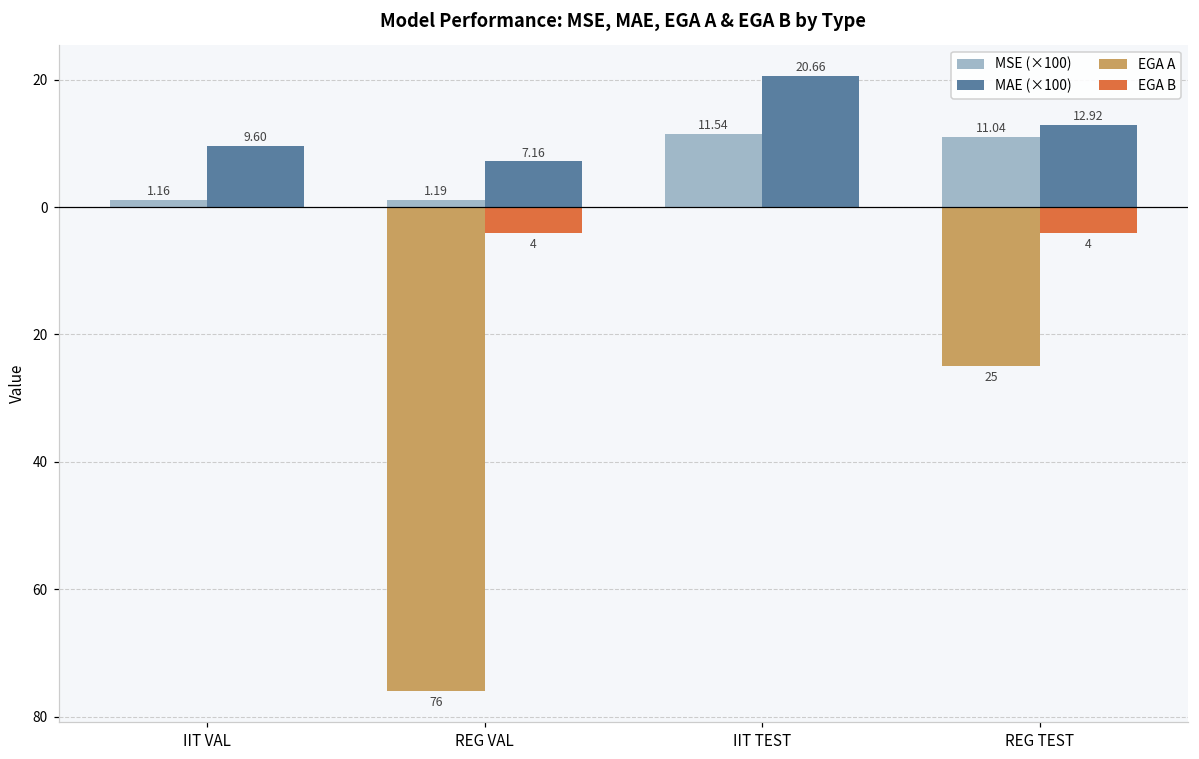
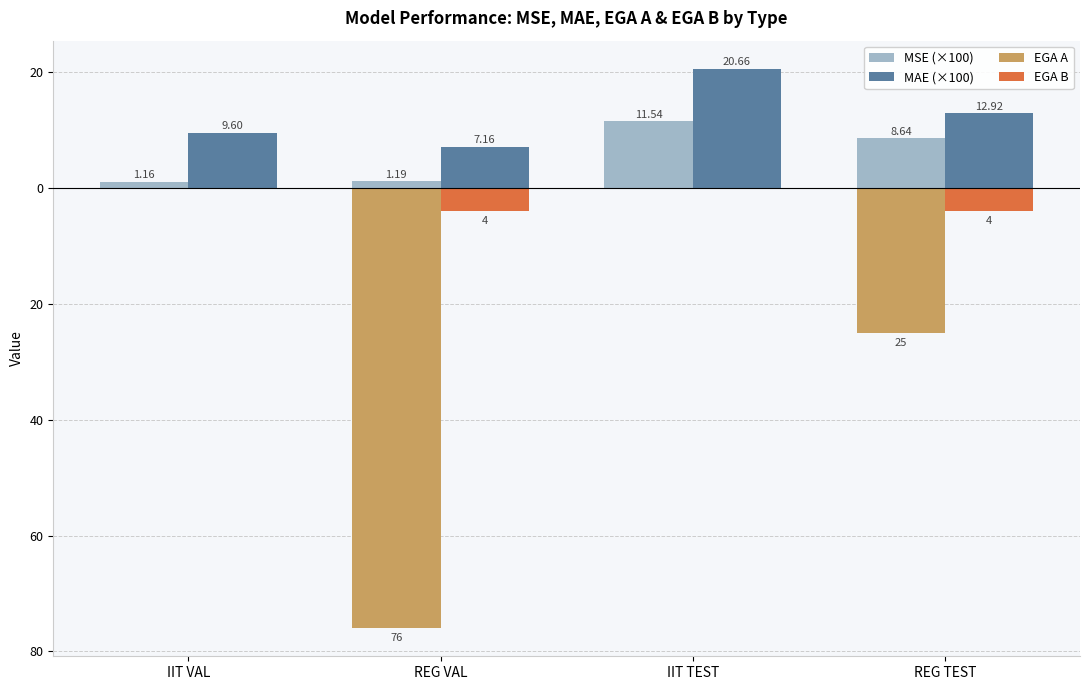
MSE (×100), REG TEST: 11.04 -> 8.64
